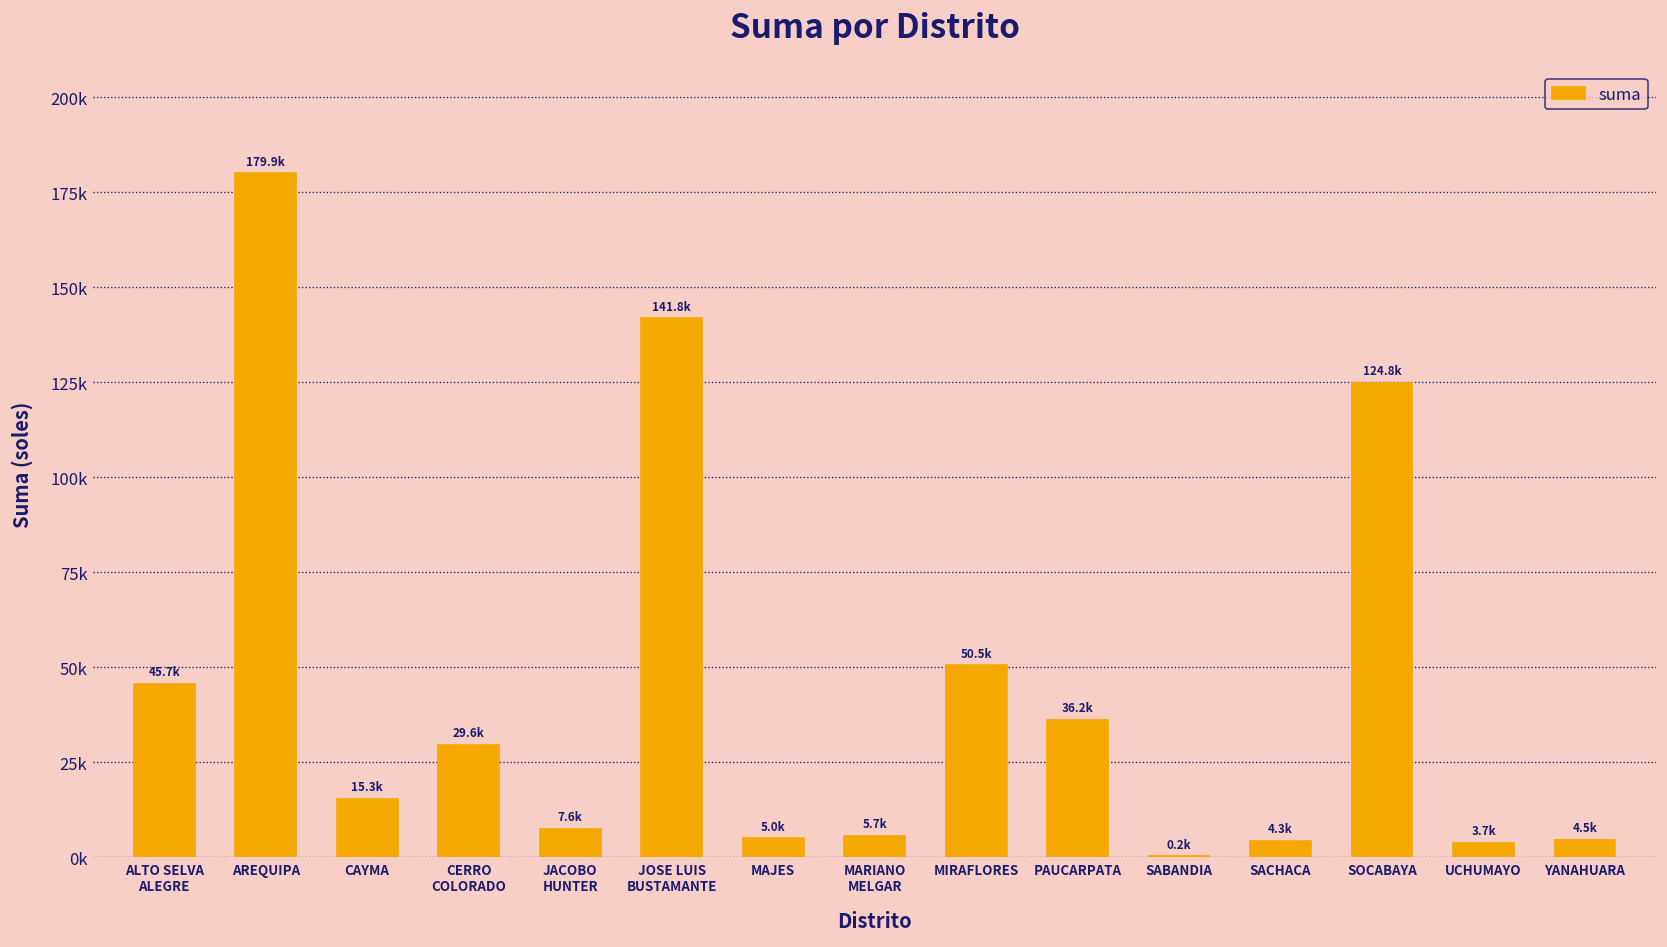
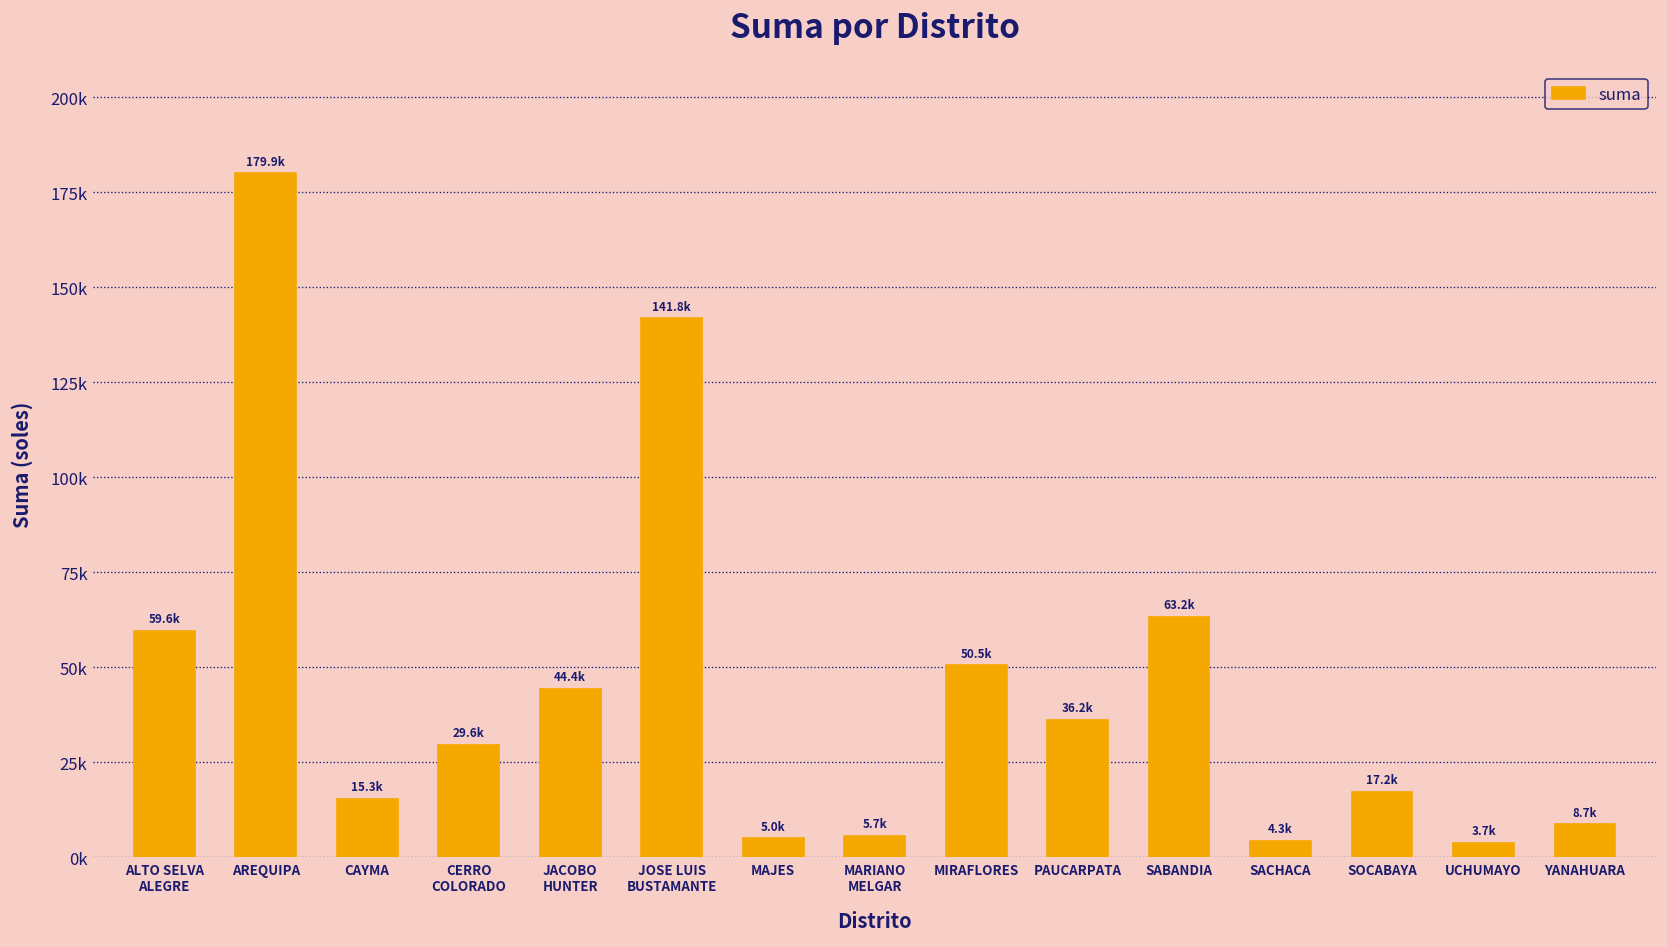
ALTO SELVA ALEGRE: 45.7k -> 59.6k
JACOBO HUNTER: 7.6k -> 44.4k
SABANDIA: 0.2k -> 63.2k
SOCABAYA: 124.8k -> 17.2k
YANAHUARA: 4.5k -> 8.7k
